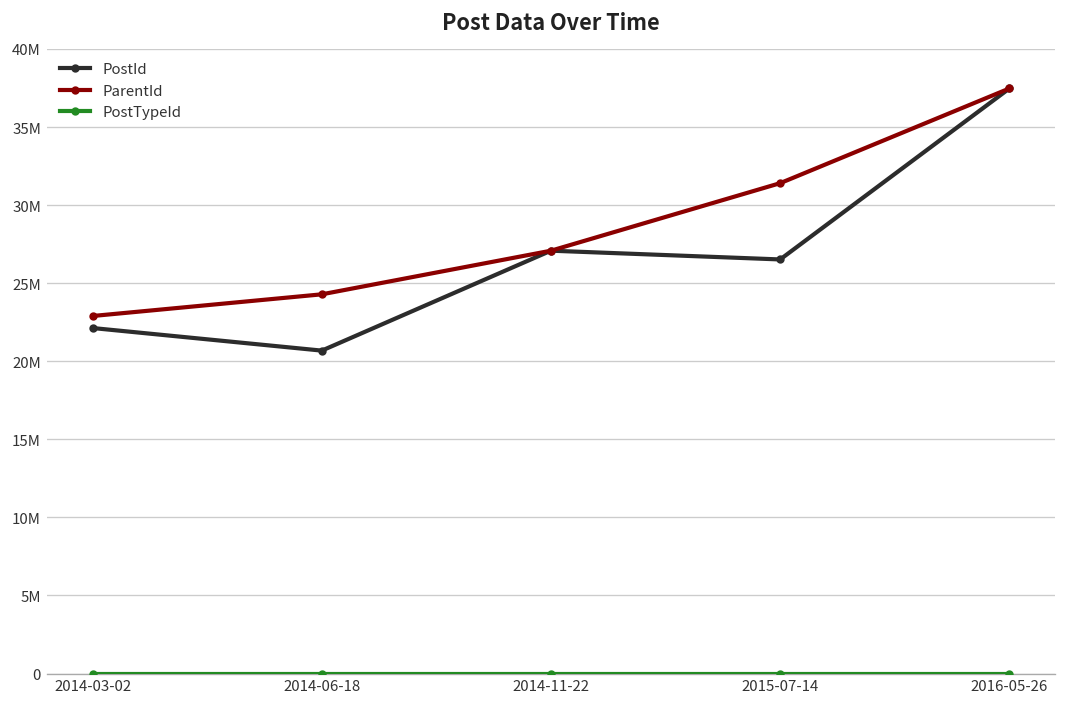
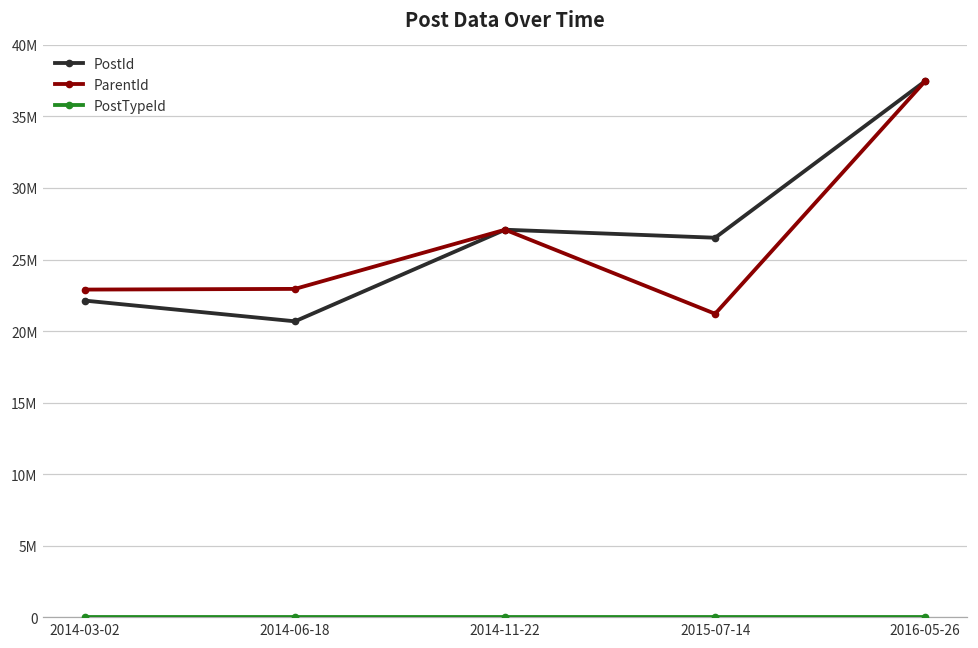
ParentId, 2014-06-18: 24300000 -> 22900000
ParentId, 2015-07-14: 31400000 -> 21200000
